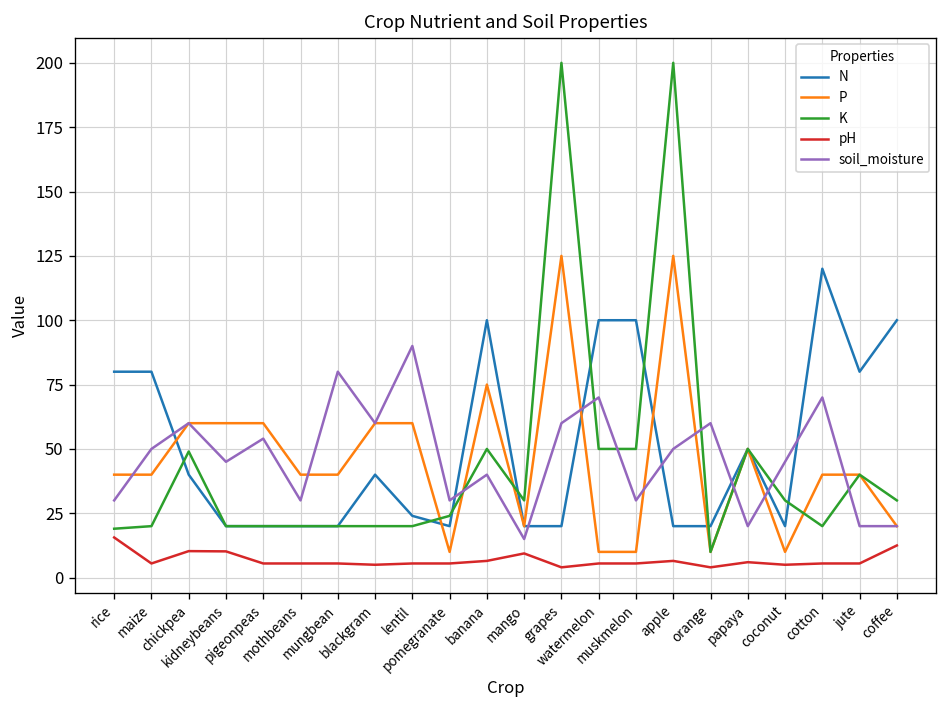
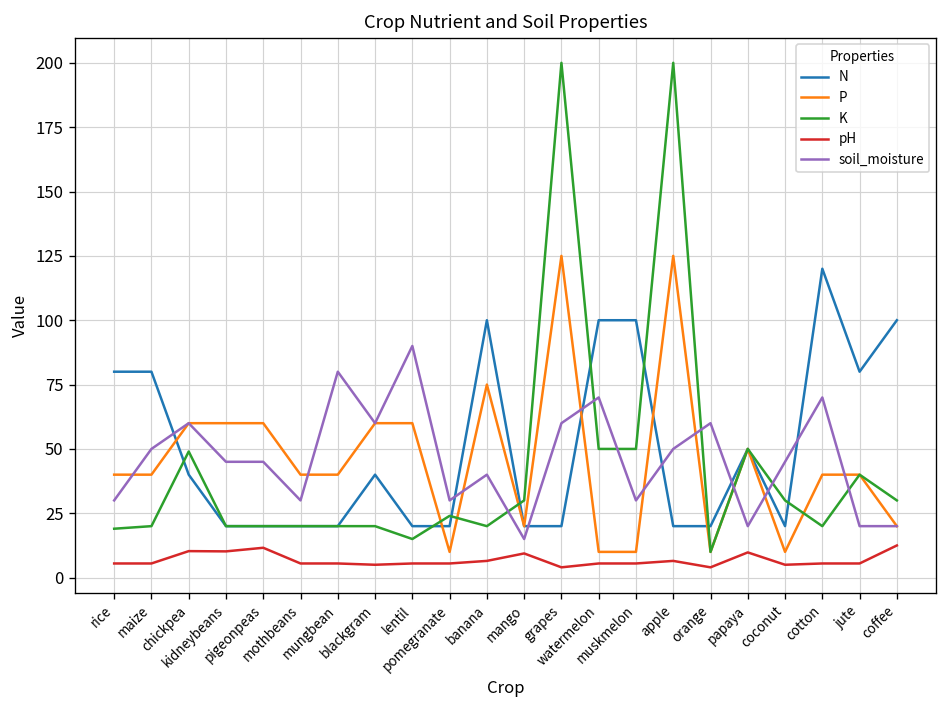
pH, rice: 16 -> 6
pH, pigeonpeas: 6 -> 12
soil_moisture, pigeonpeas: 54 -> 45
N, lentil: 24 -> 20
K, lentil: 20 -> 15
K, banana: 50 -> 20
pH, papaya: 6 -> 10
